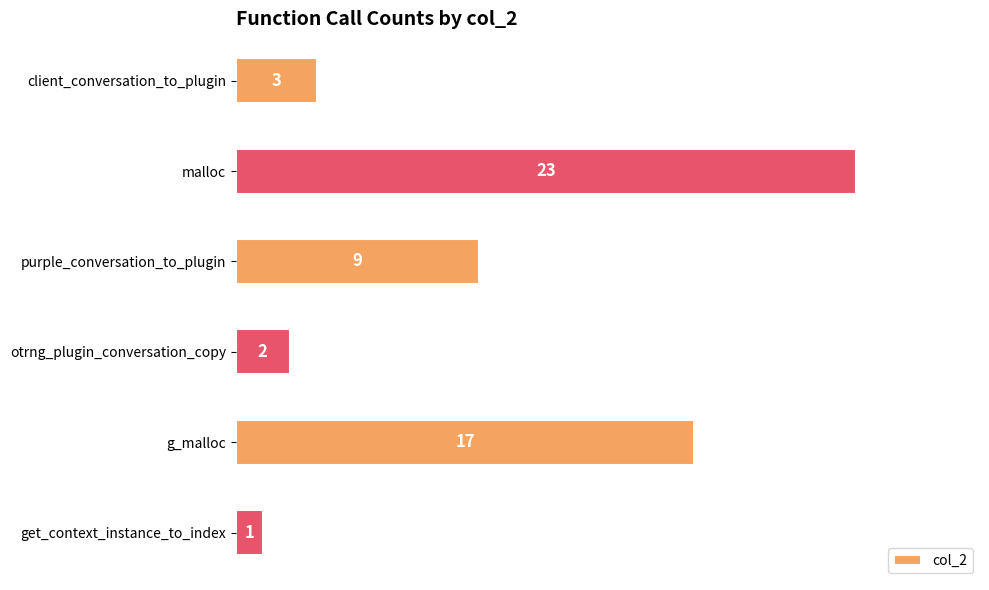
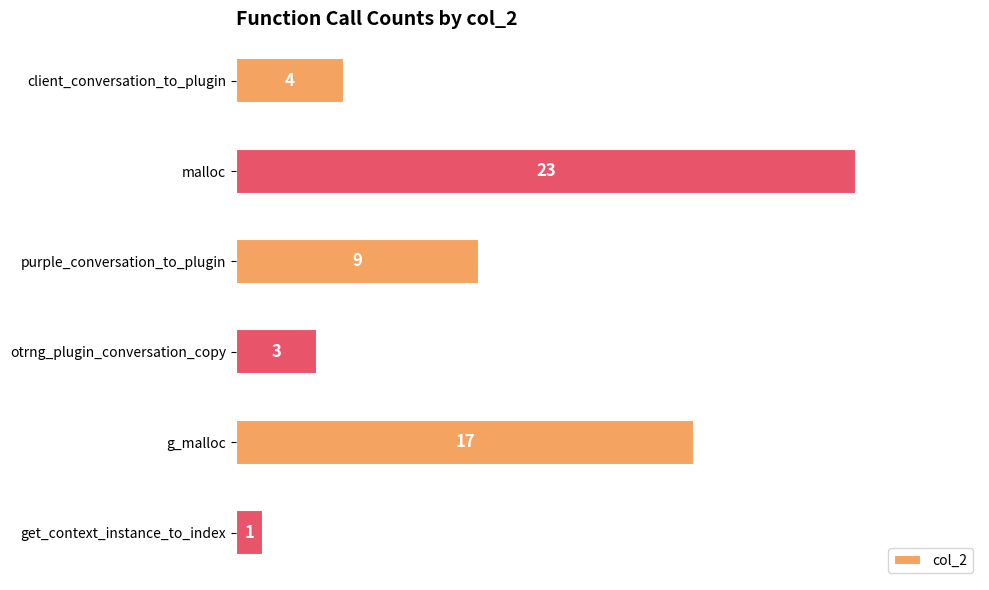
client_conversation_to_plugin: 3 -> 4
otrng_plugin_conversation_copy: 2 -> 3
